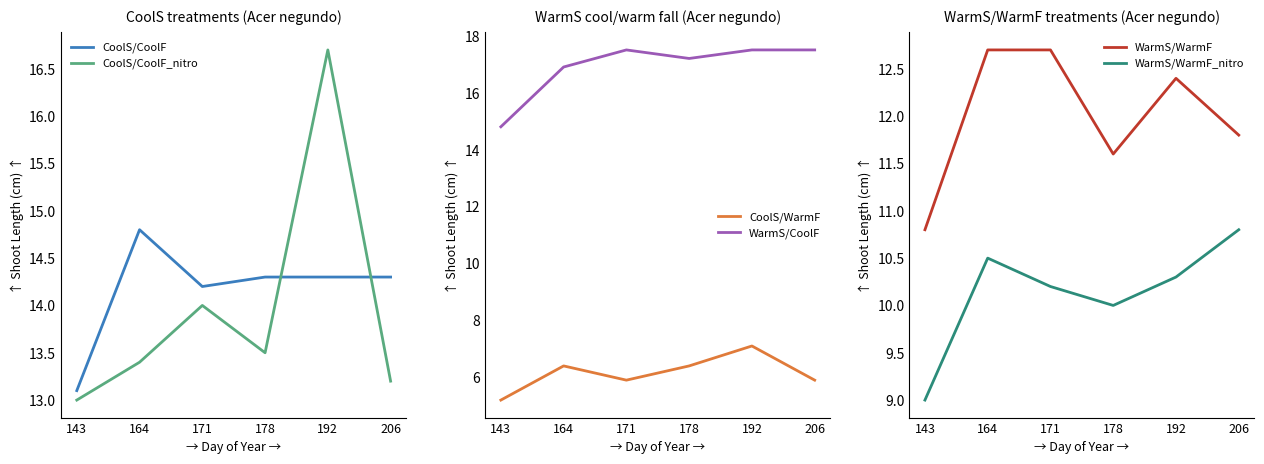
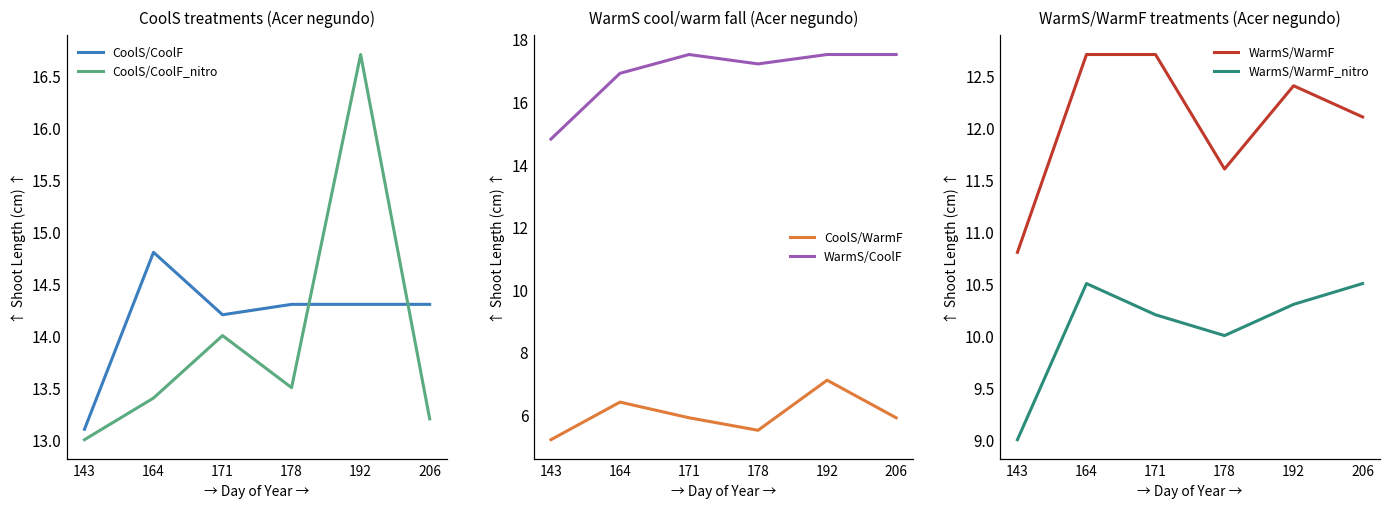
WarmS cool/warm fall (Acer negundo), CoolS/WarmF, 178: 6.4 -> 5.5
WarmS/WarmF treatments (Acer negundo), WarmS/WarmF, 206: 11.8 -> 12.1
WarmS/WarmF treatments (Acer negundo), WarmS/WarmF_nitro, 206: 10.8 -> 10.5
